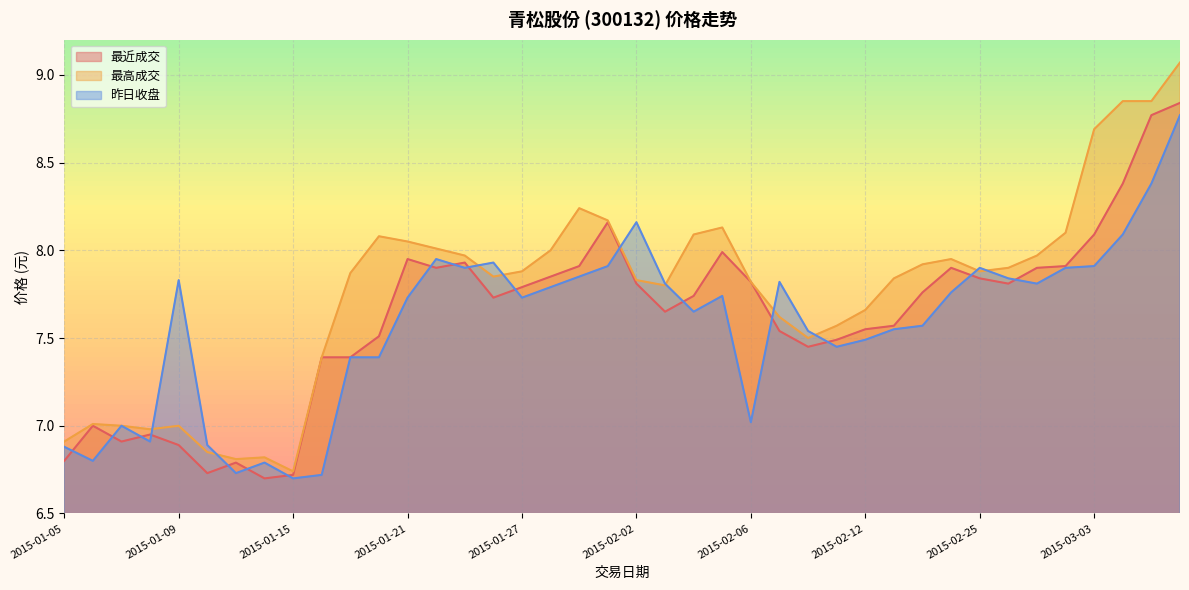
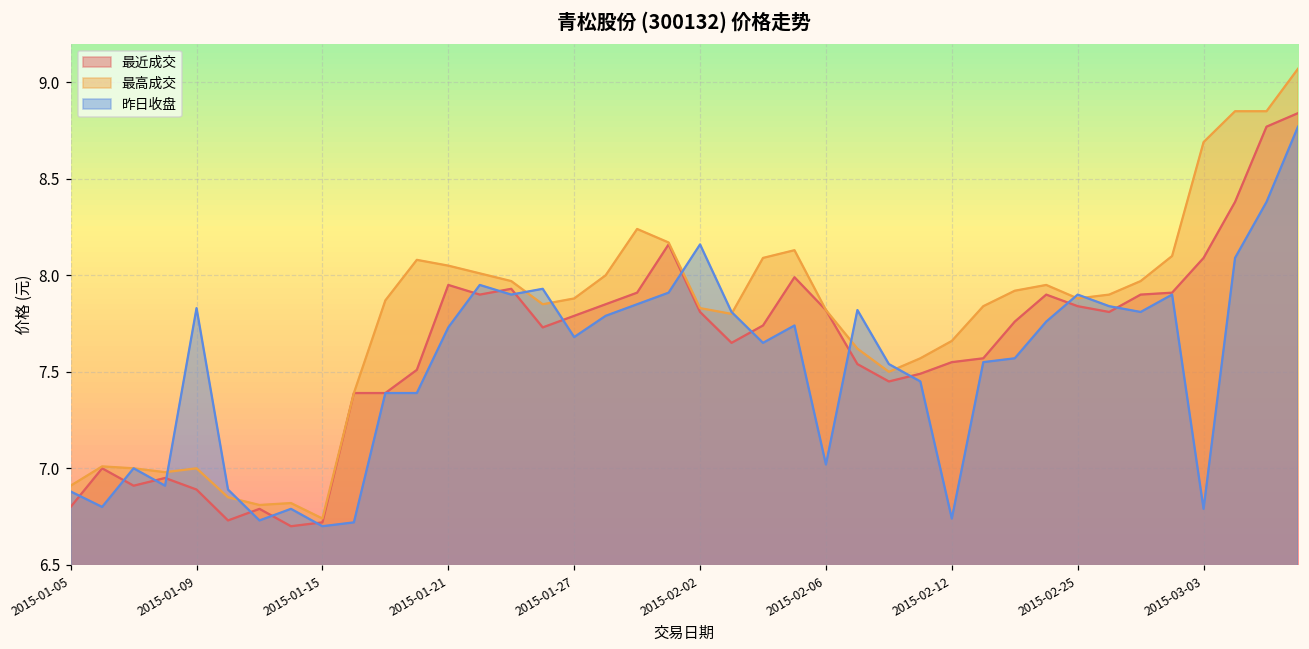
昨日收盘, 2015-01-27: 7.73 -> 7.68
昨日收盘, 2015-02-12: 7.49 -> 6.74
昨日收盘, 2015-03-03: 7.91 -> 6.79
